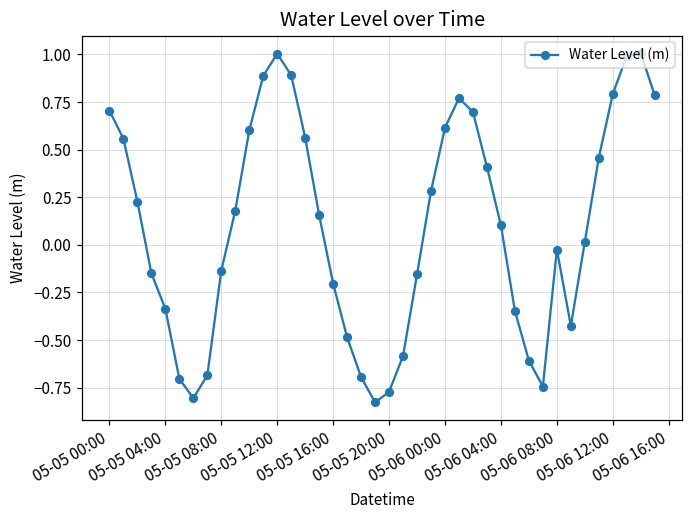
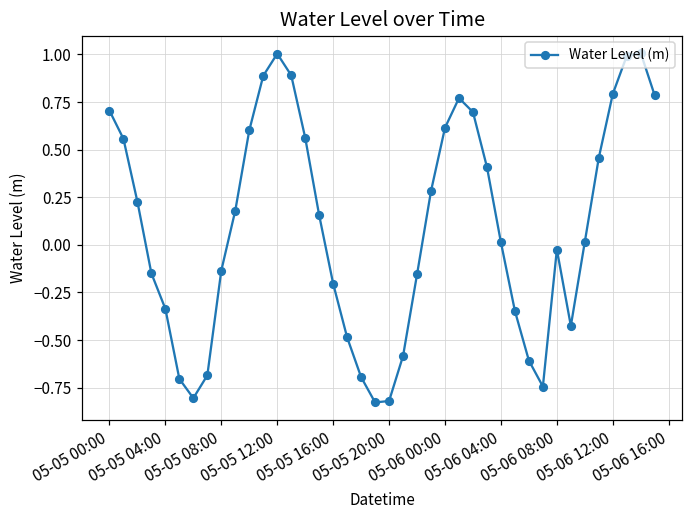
05-05 20:00: -0.77 -> -0.82
05-06 04:00: 0.10 -> 0.01
